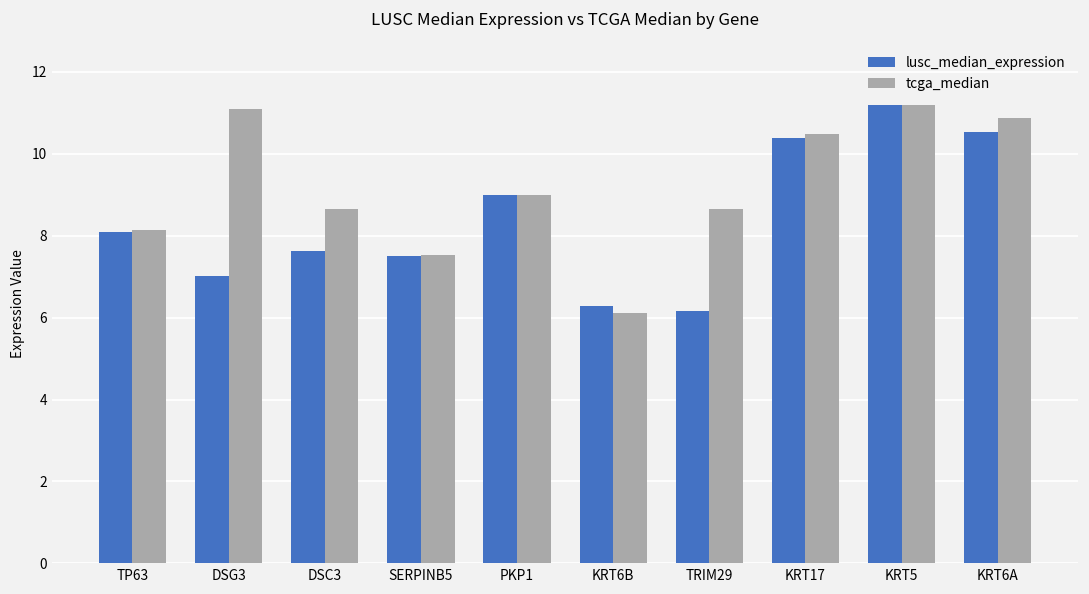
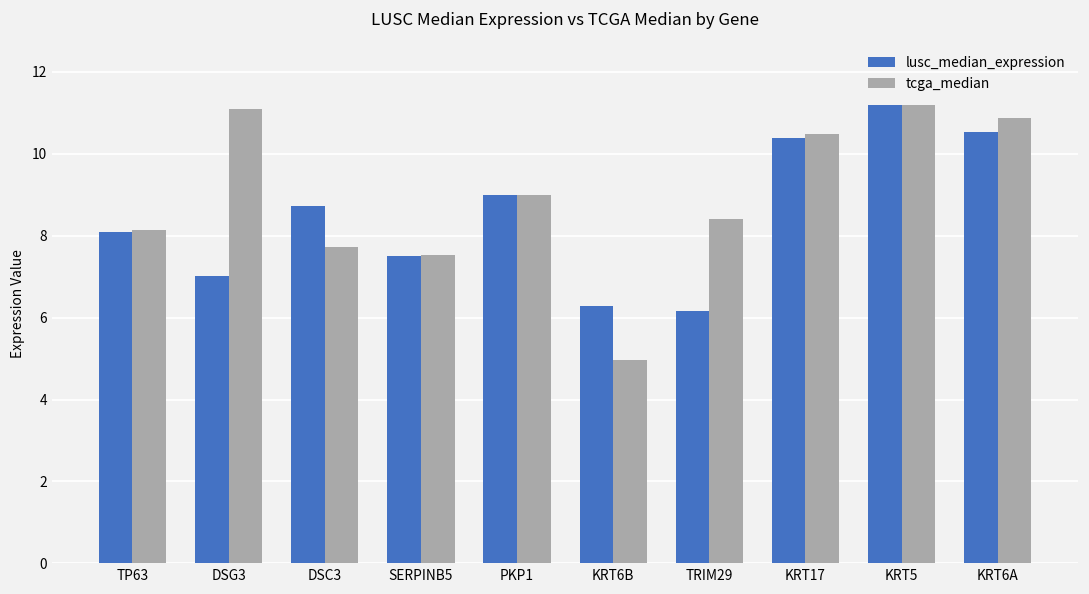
lusc_median_expression, DSC3: 7.6 -> 8.7
tcga_median, DSC3: 8.7 -> 7.7
tcga_median, KRT6B: 6.1 -> 5.0
tcga_median, TRIM29: 8.7 -> 8.4
